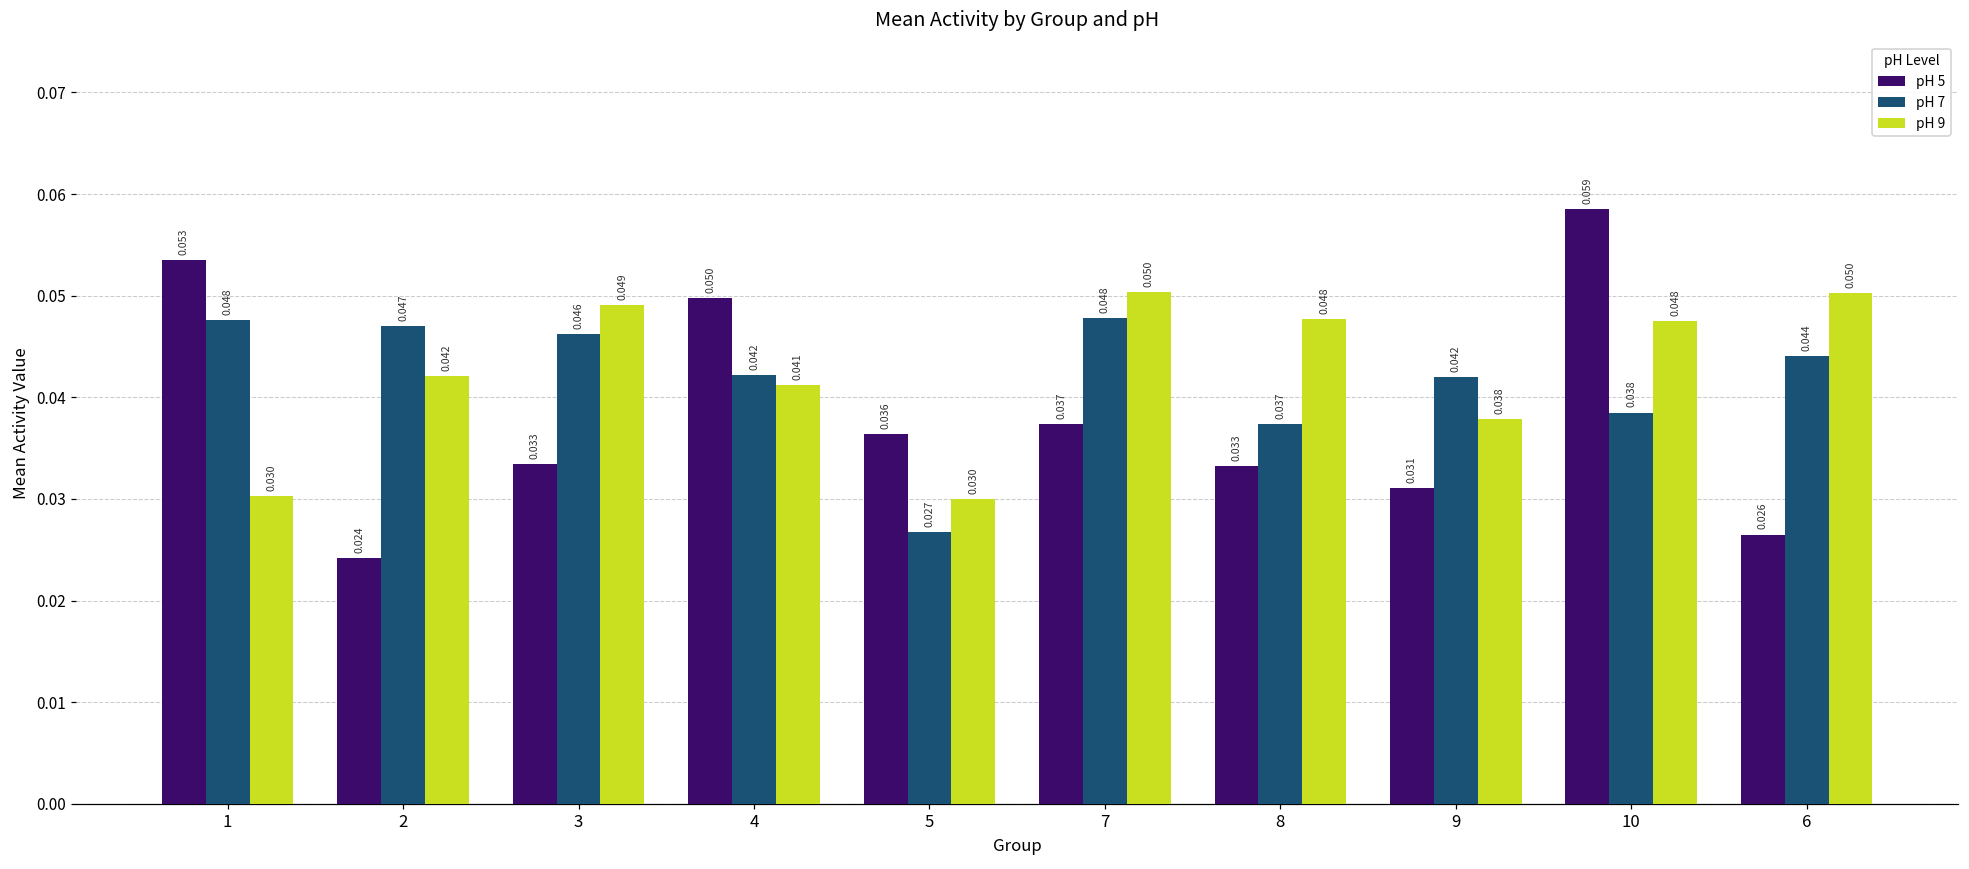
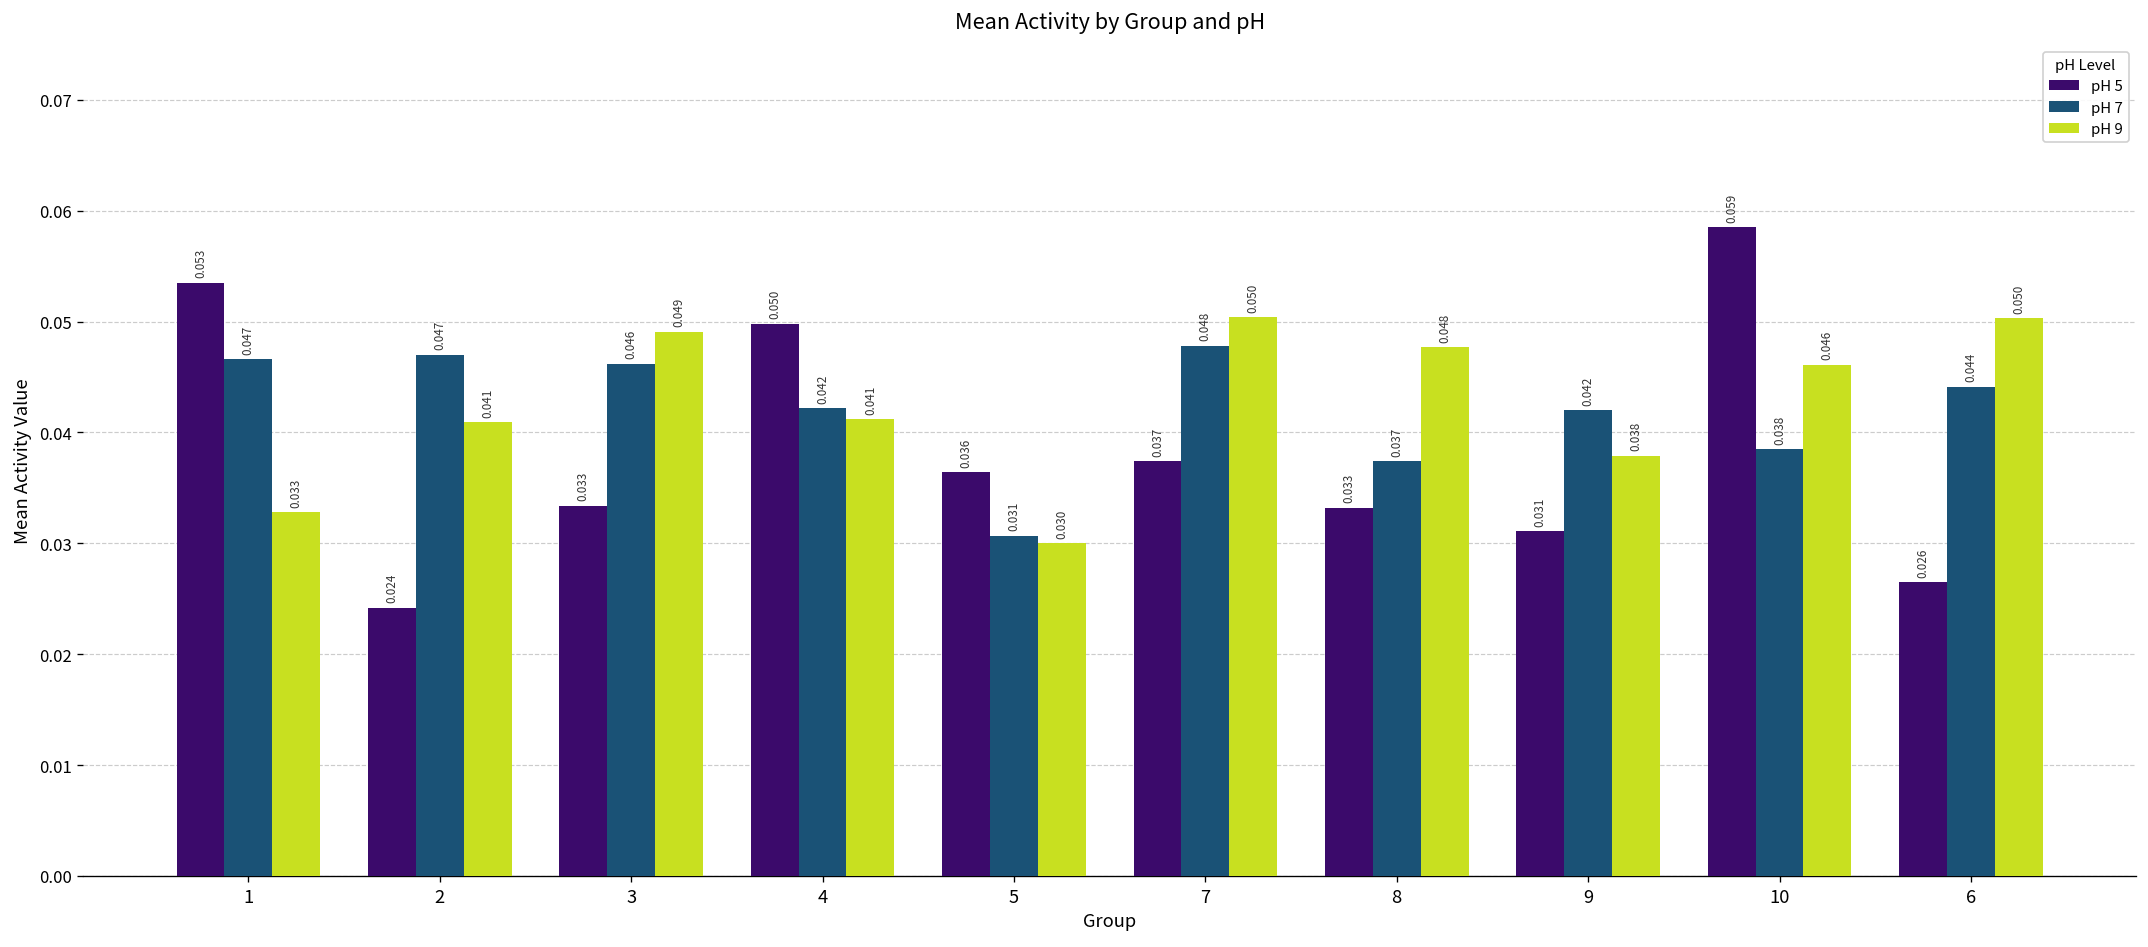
pH 7, 1: 0.048 -> 0.047
pH 9, 1: 0.030 -> 0.033
pH 9, 2: 0.042 -> 0.041
pH 7, 5: 0.027 -> 0.031
pH 9, 10: 0.048 -> 0.046
